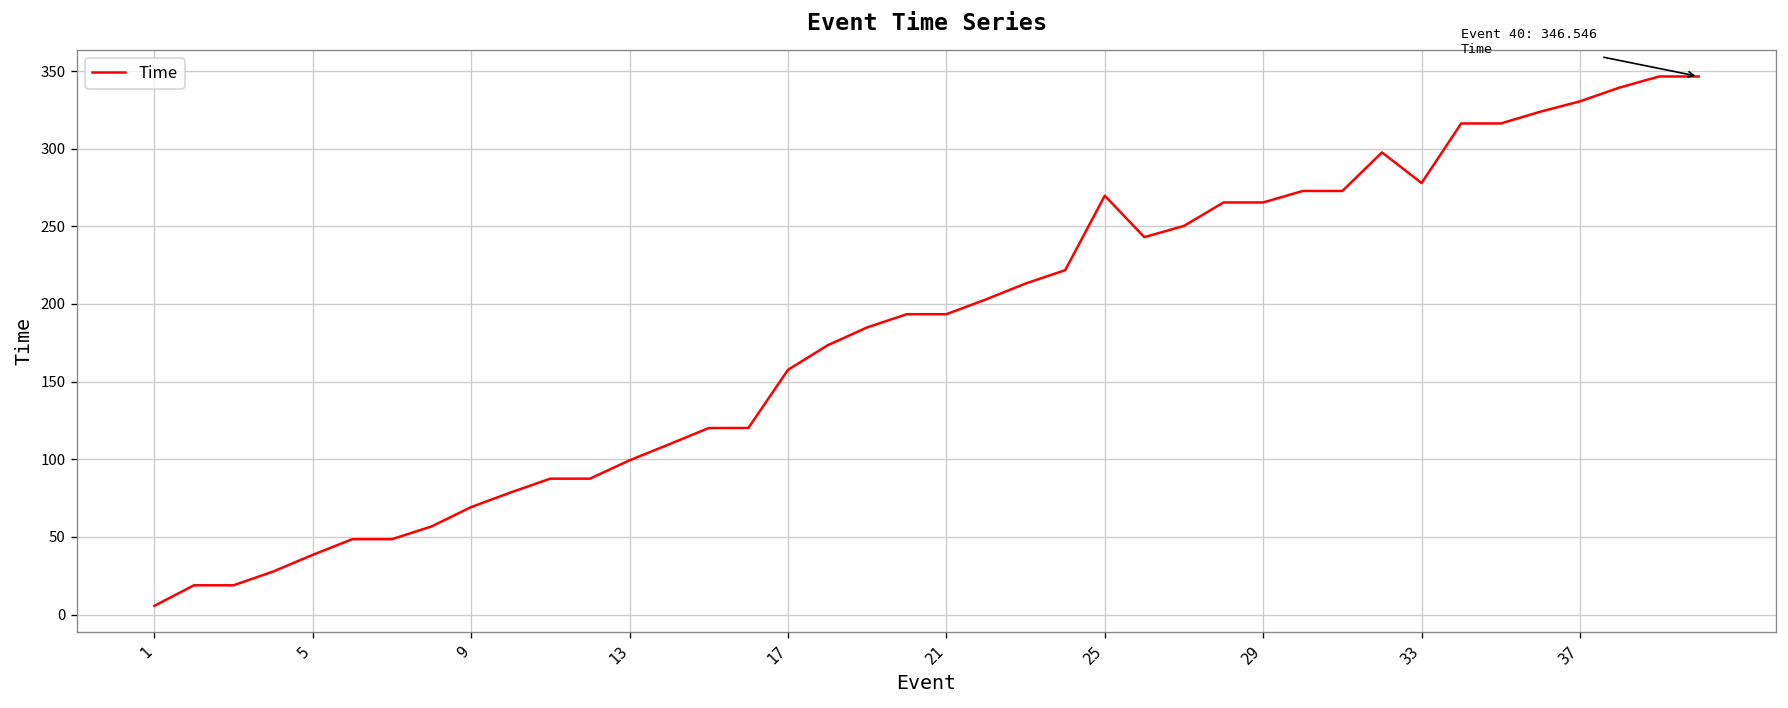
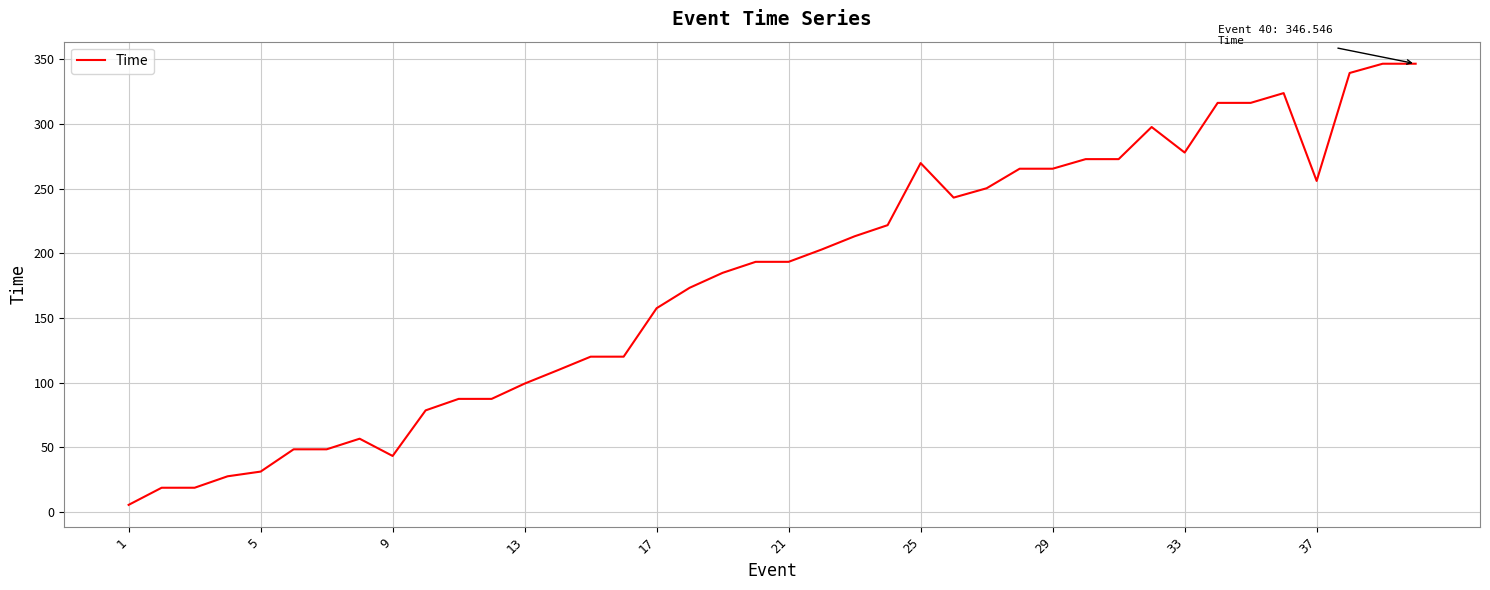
5: 38 -> 31
9: 69 -> 43
37: 331 -> 256
